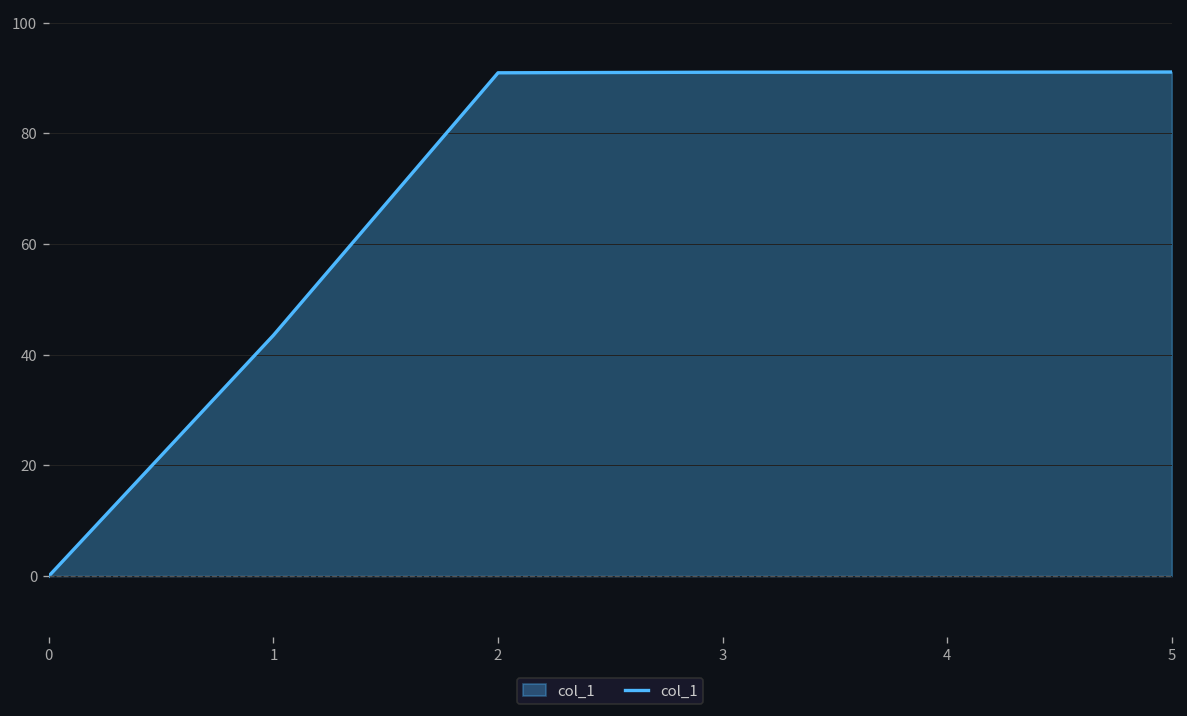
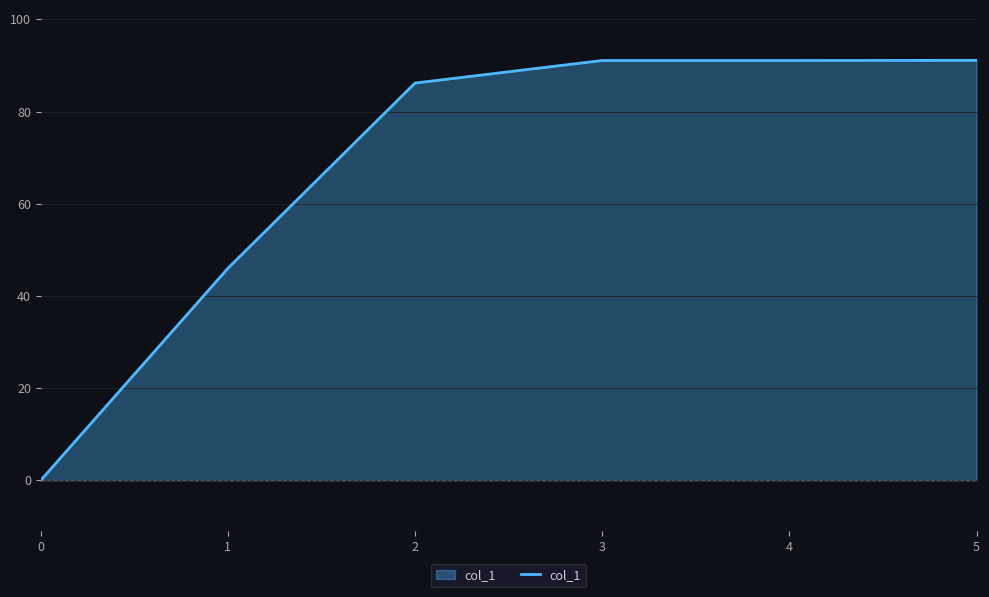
1: 44 -> 46
2: 91 -> 86
